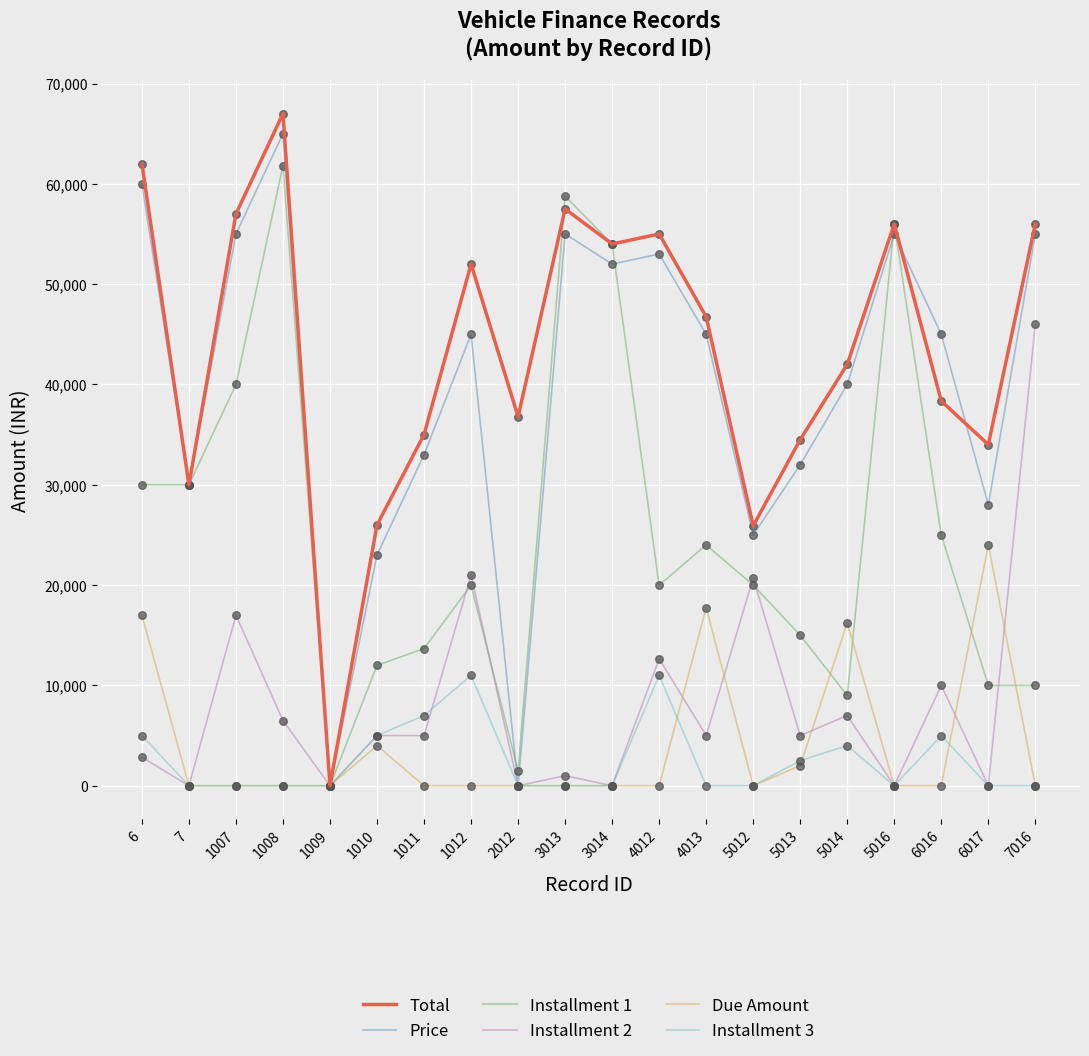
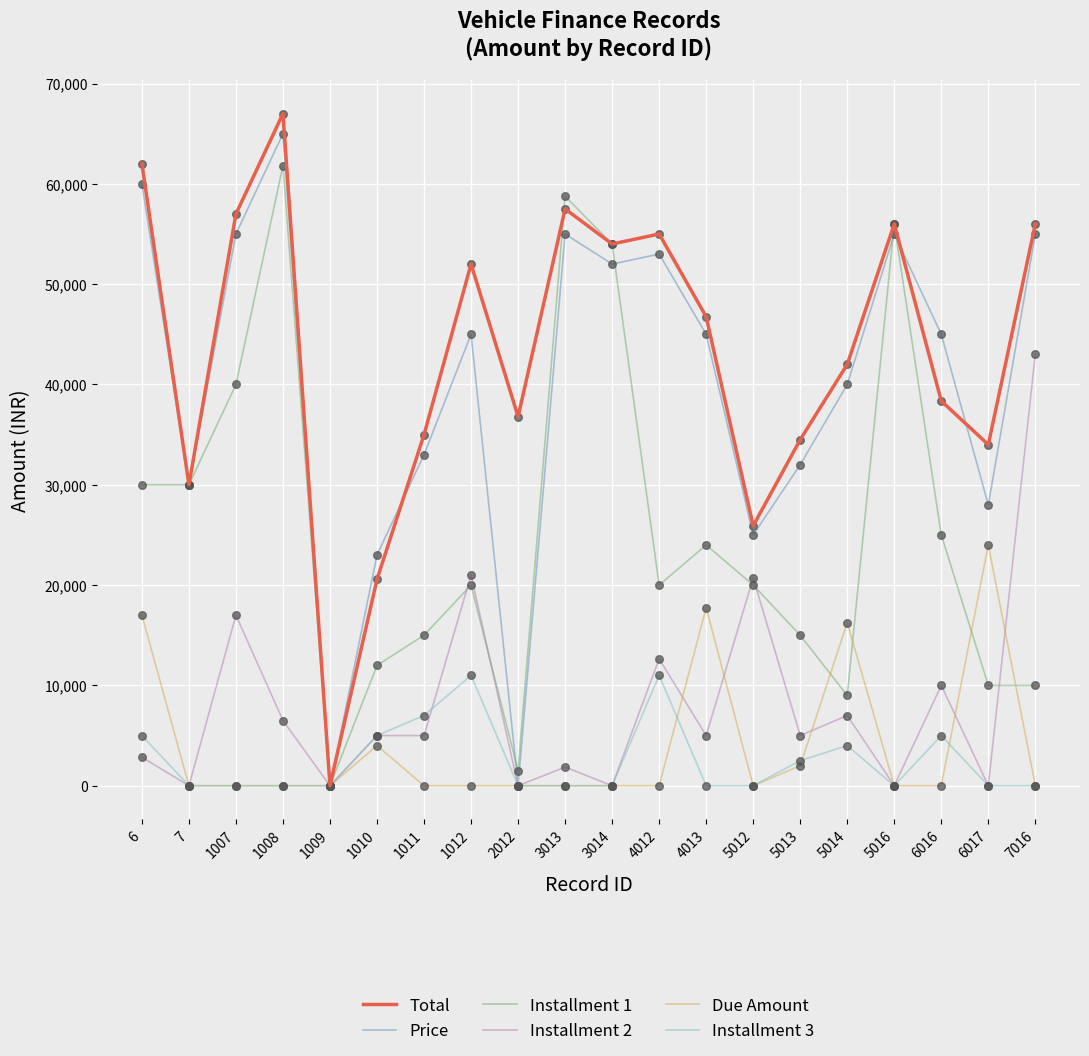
Total, 1010: 26,000 -> 20,600
Installment 1, 1011: 13,700 -> 15,000
Installment 2, 3013: 1,000 -> 1,900
Installment 2, 7016: 46,000 -> 43,000
